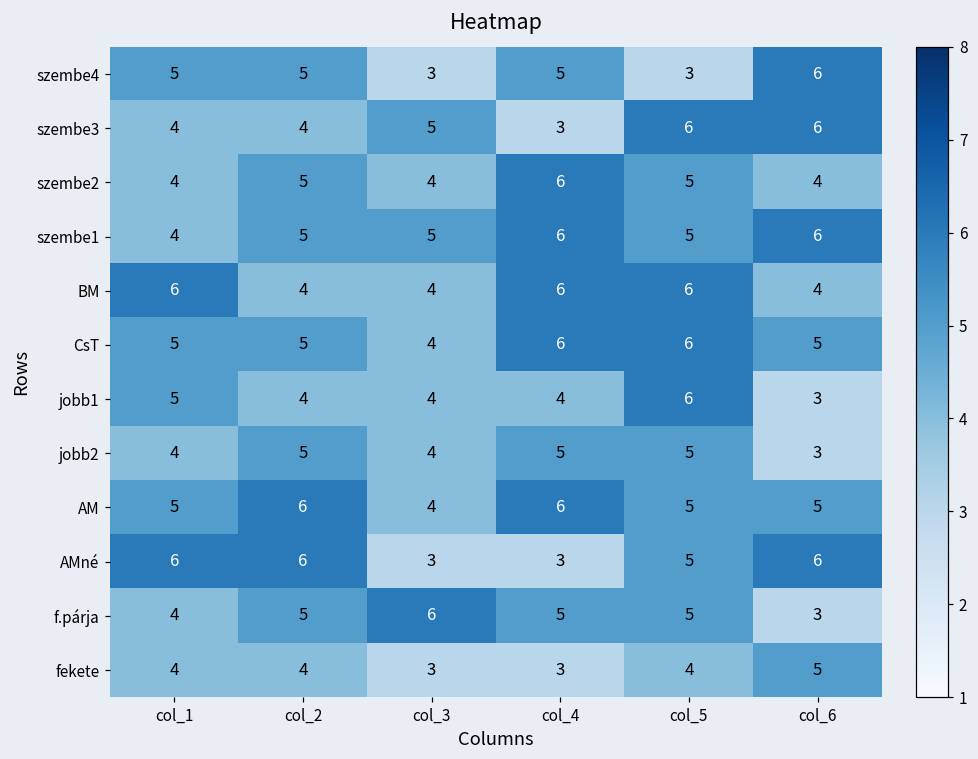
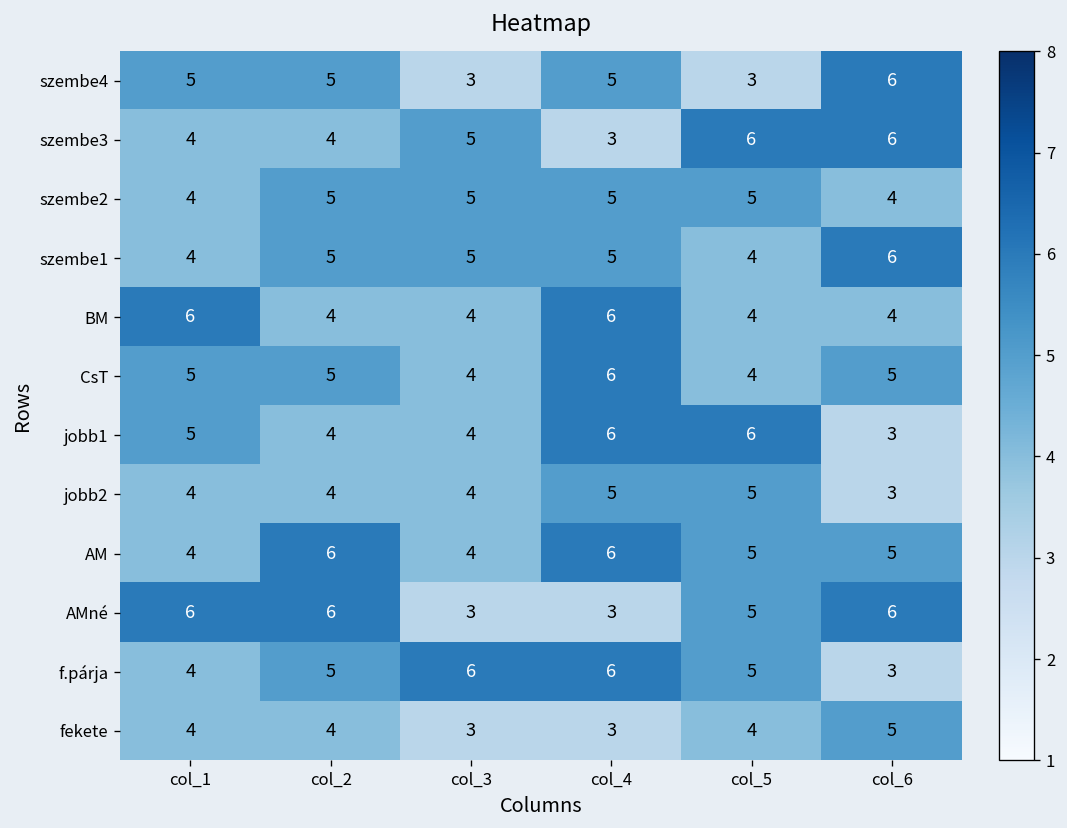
szembe2, col_3: 4 -> 5
szembe2, col_4: 6 -> 5
szembe1, col_4: 6 -> 5
szembe1, col_5: 5 -> 4
BM, col_5: 6 -> 4
CsT, col_5: 6 -> 4
jobb1, col_4: 4 -> 6
jobb2, col_2: 5 -> 4
AM, col_1: 5 -> 4
f.párja, col_4: 5 -> 6
